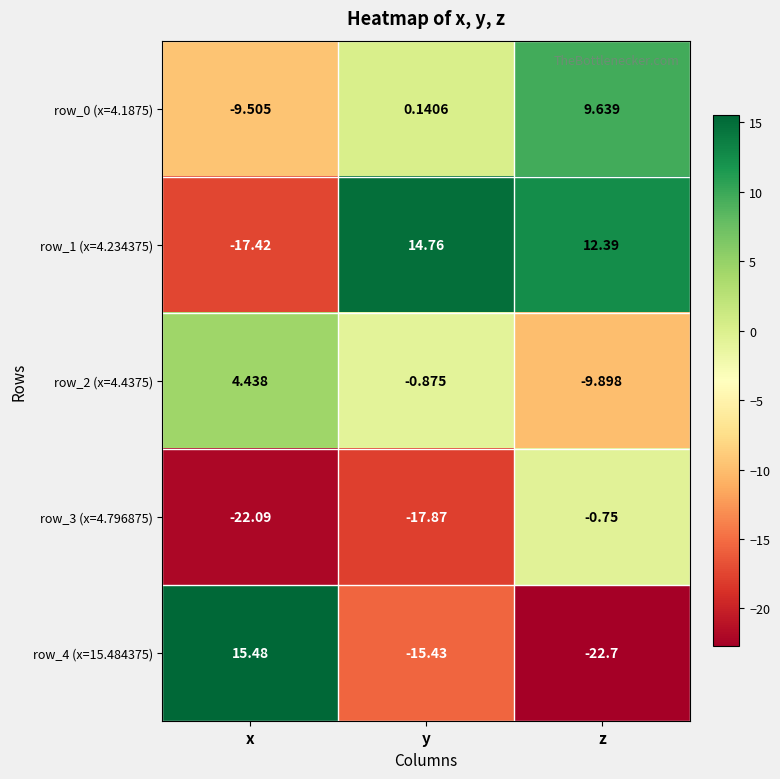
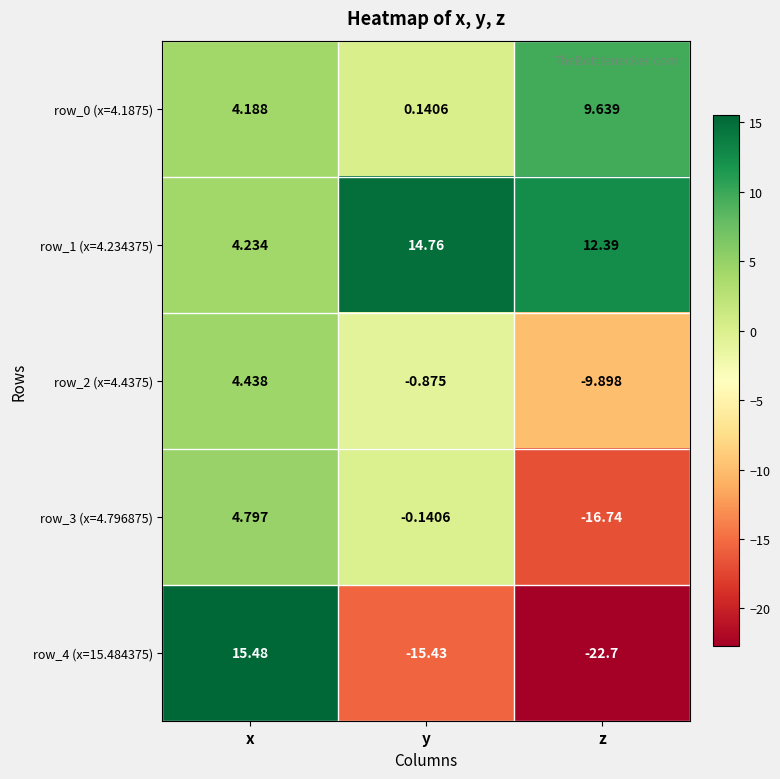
row_0 (x=4.1875), x: -9.505 -> 4.188
row_1 (x=4.234375), x: -17.42 -> 4.234
row_3 (x=4.796875), x: -22.09 -> 4.797
row_3 (x=4.796875), y: -17.87 -> -0.1406
row_3 (x=4.796875), z: -0.75 -> -16.74
